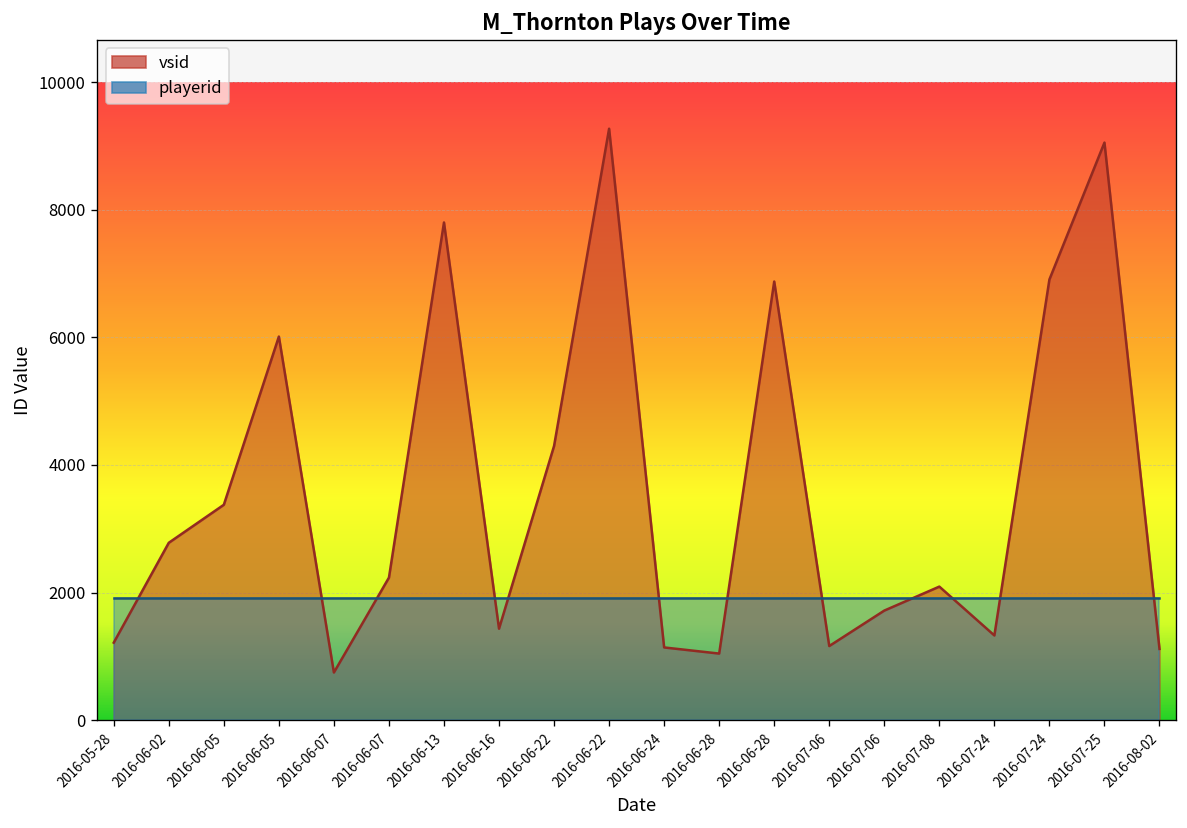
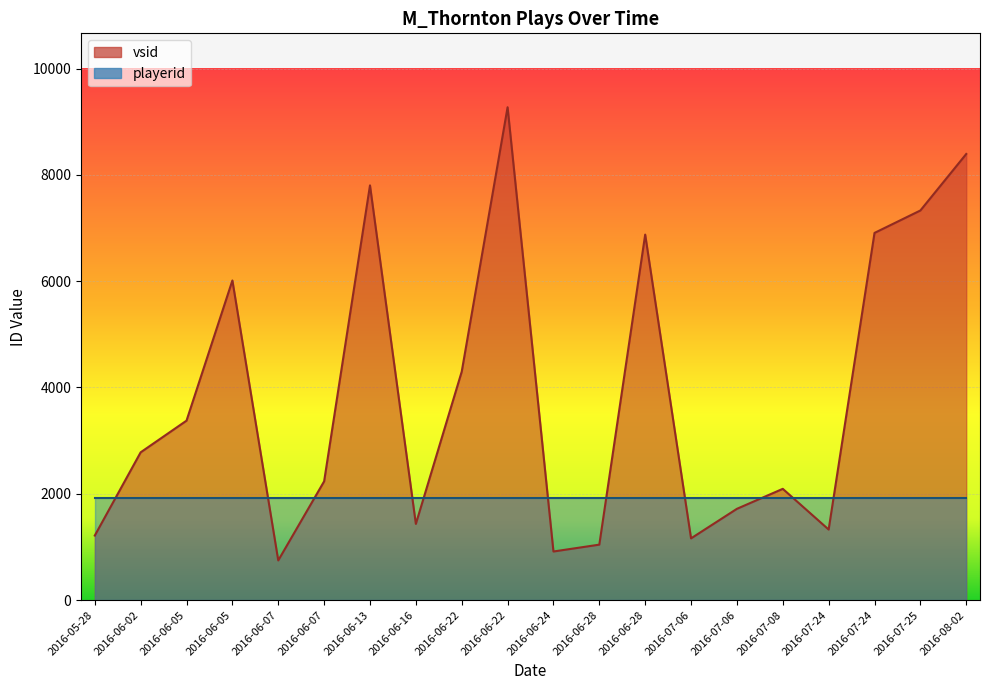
vsid, 2016-06-24: 1100 -> 900
vsid, 2016-07-25: 9100 -> 7300
vsid, 2016-08-02: 1100 -> 8400
